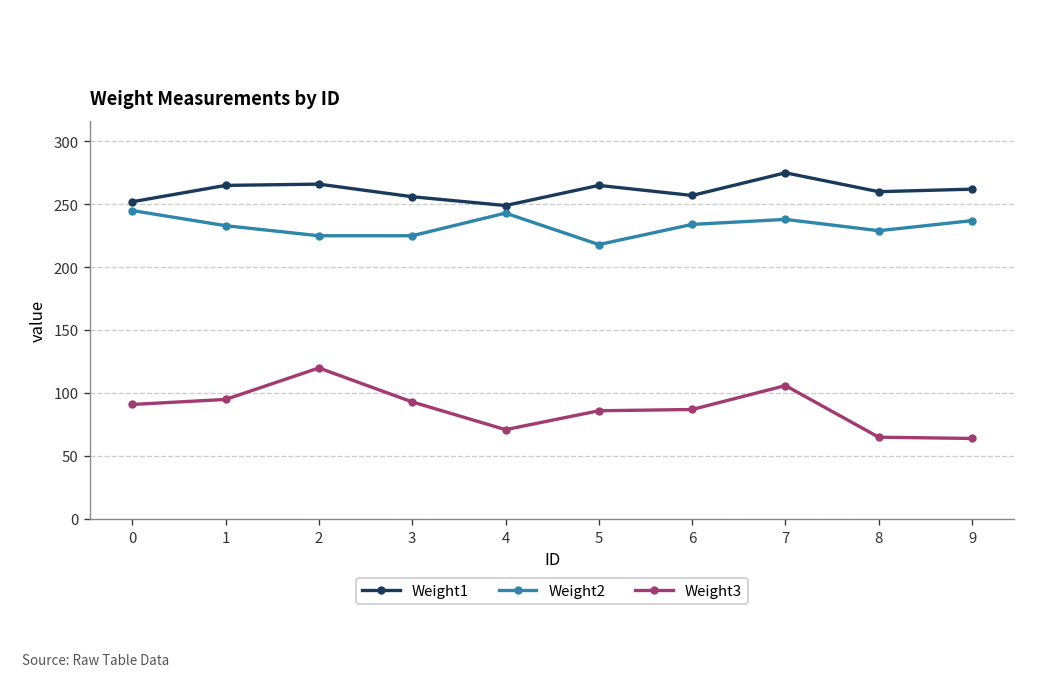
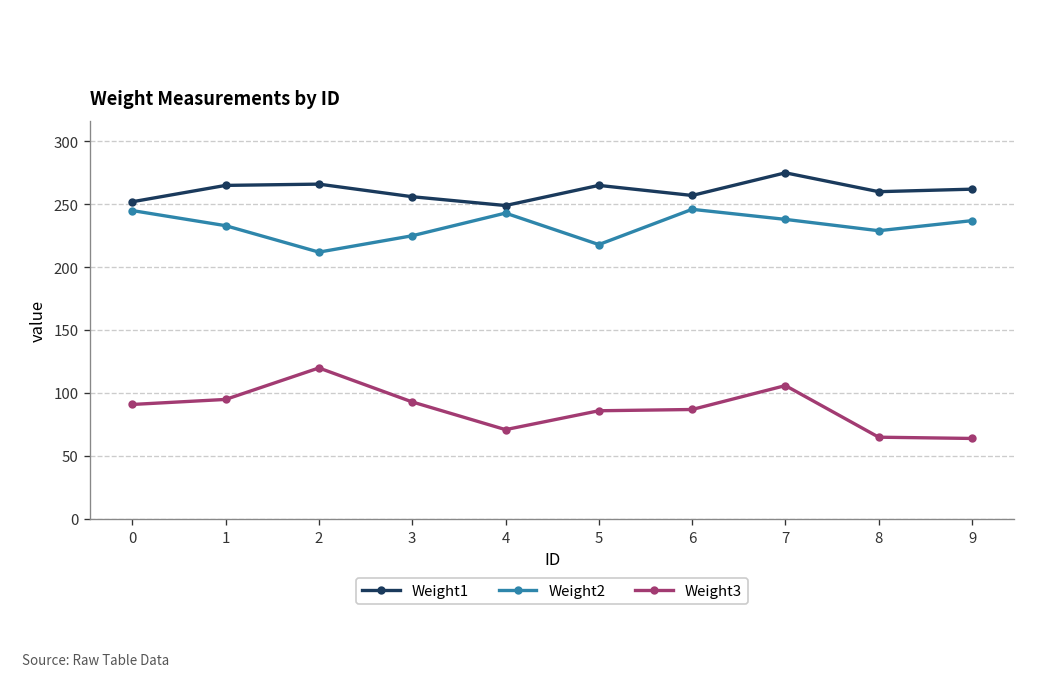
Weight2, 2: 225 -> 212
Weight2, 6: 234 -> 246
